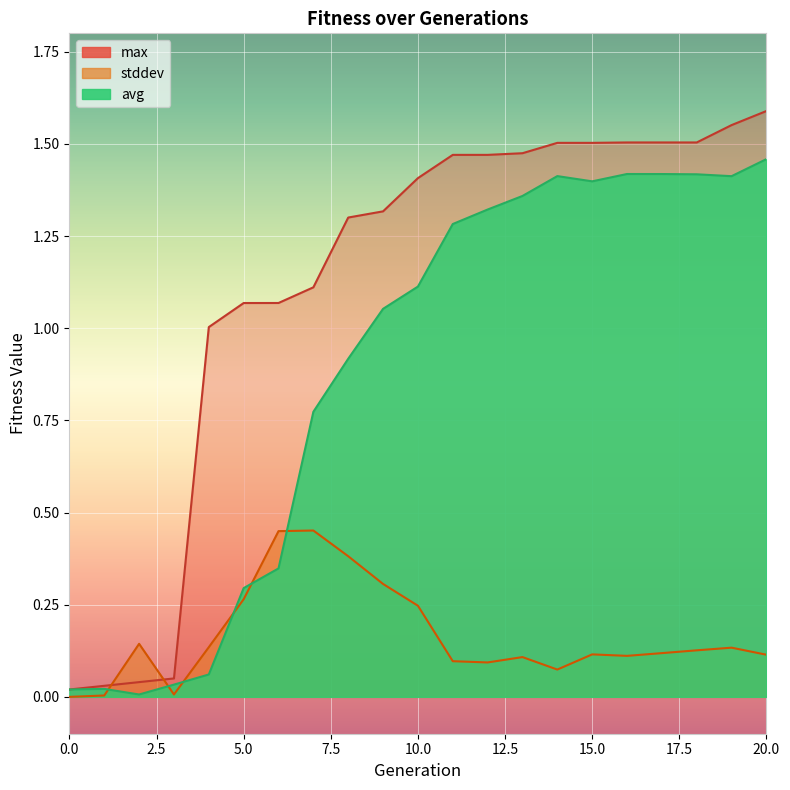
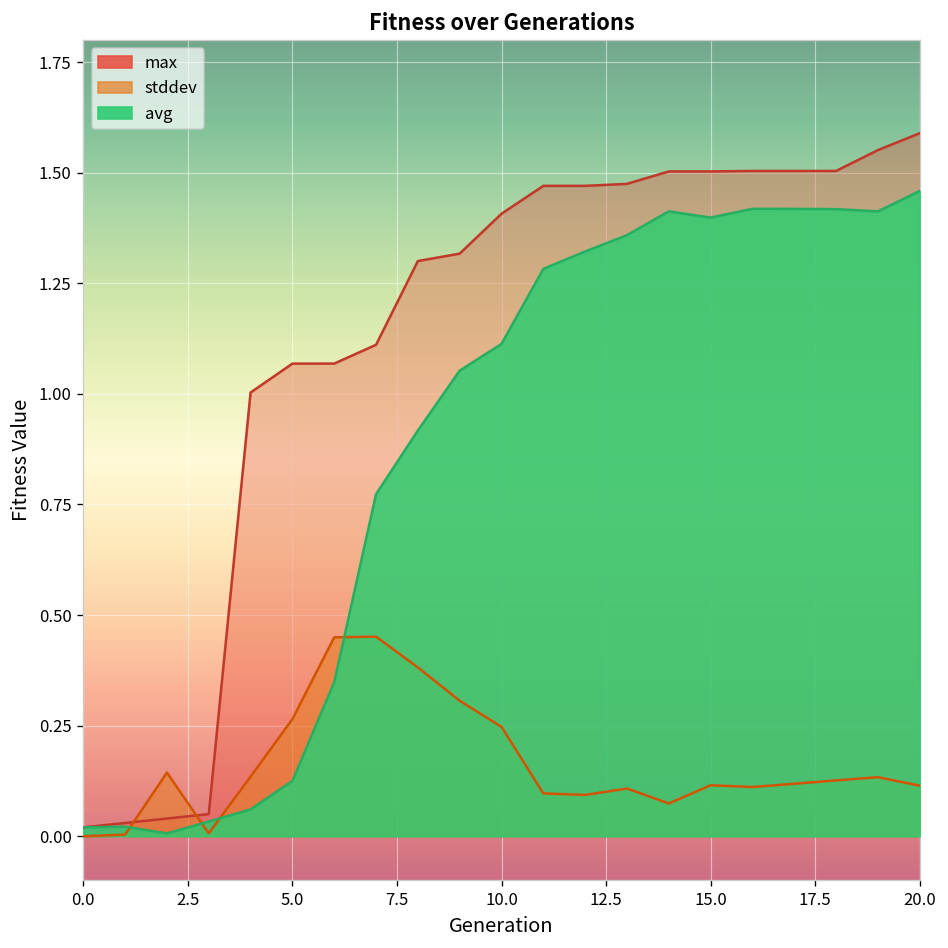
avg, 5.0: 0.30 -> 0.13
